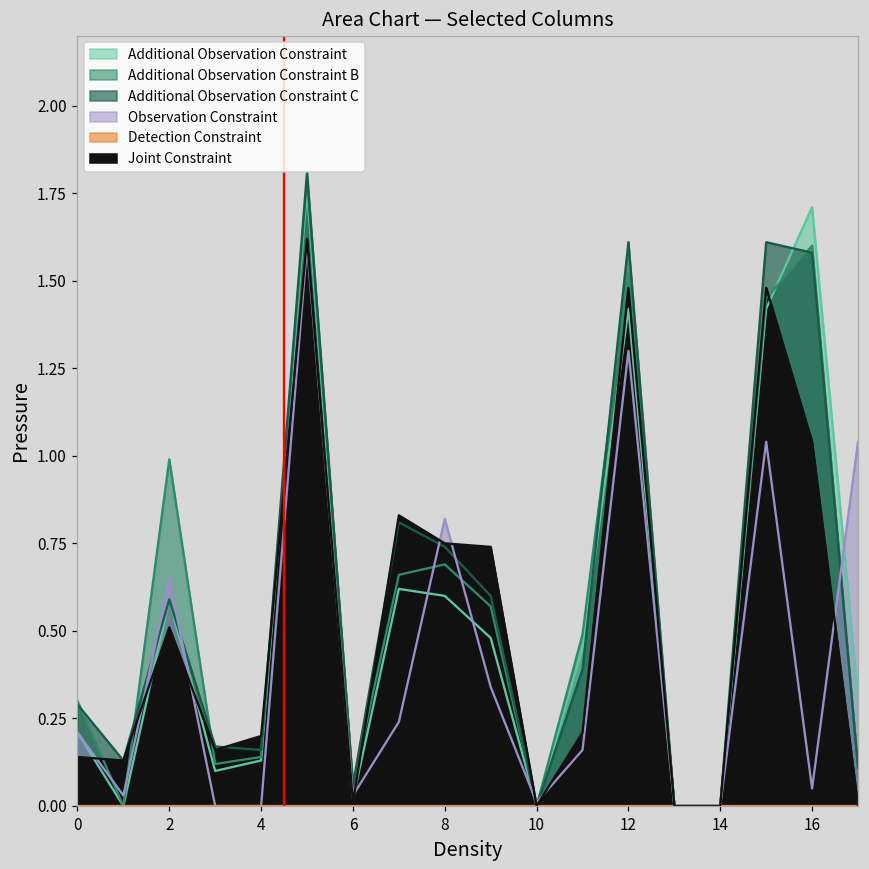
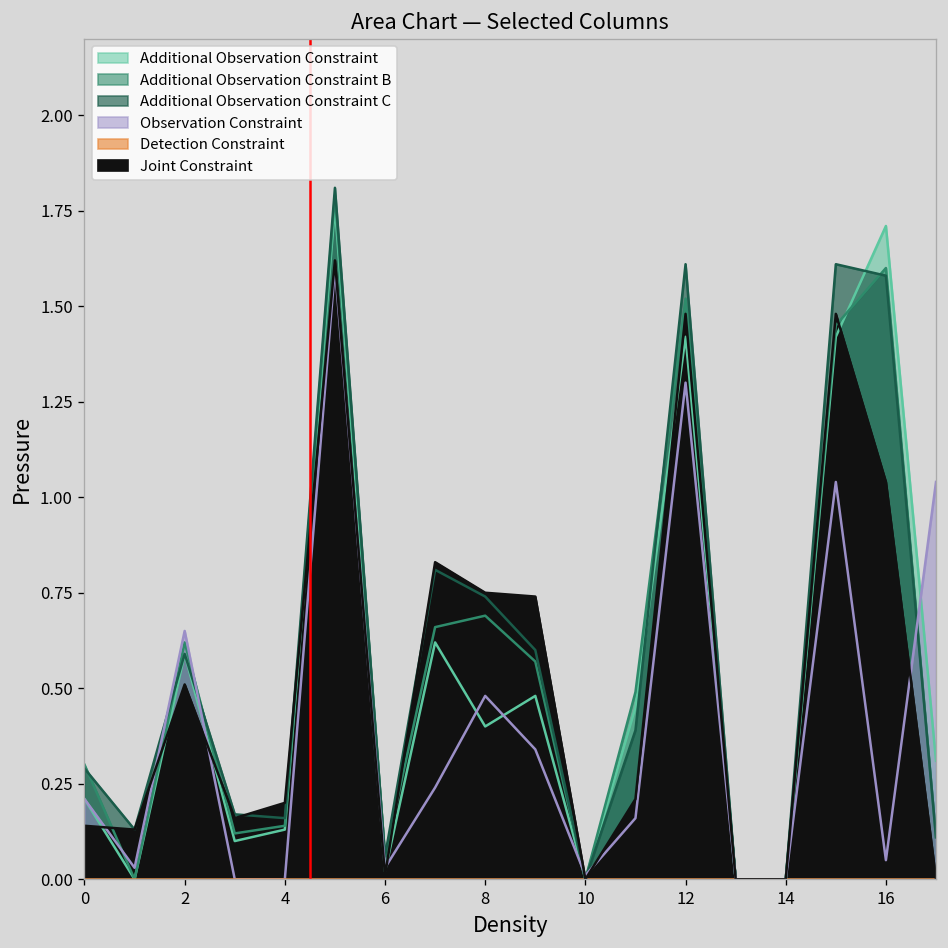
Additional Observation Constraint B, 2: 0.99 -> 0.62
Additional Observation Constraint, 8: 0.6 -> 0.4
Observation Constraint, 8: 0.82 -> 0.48
